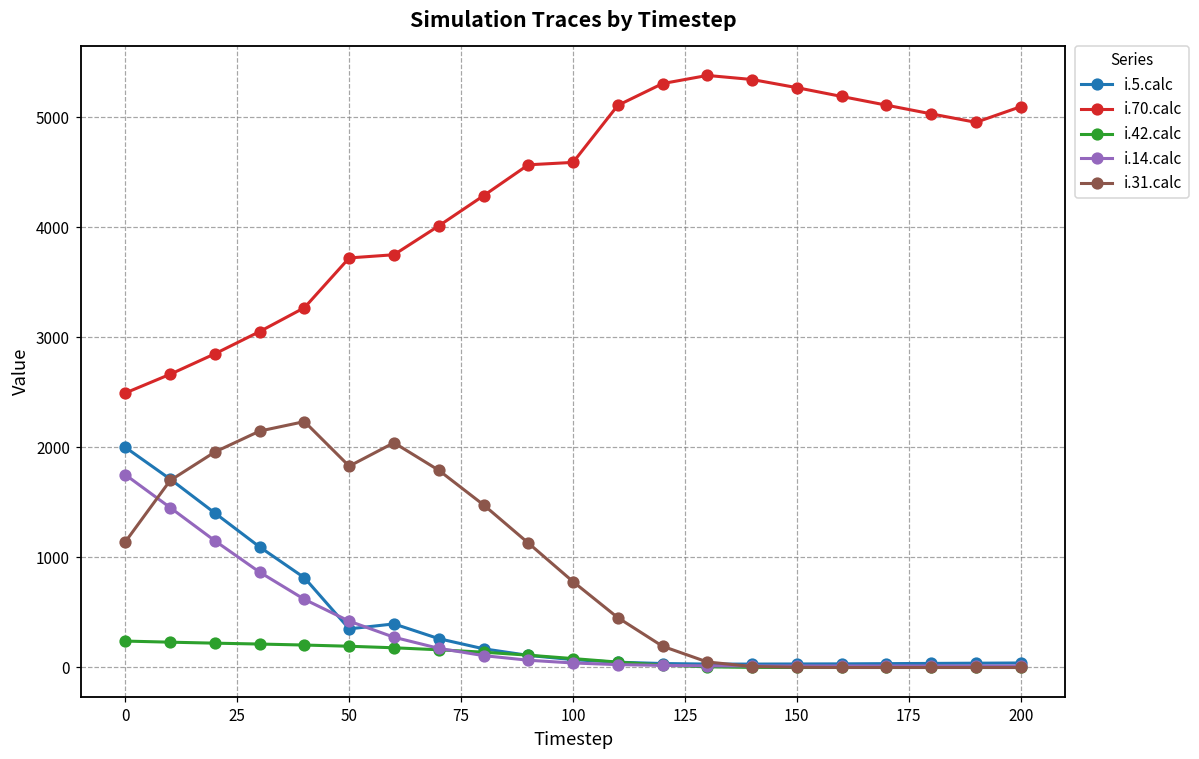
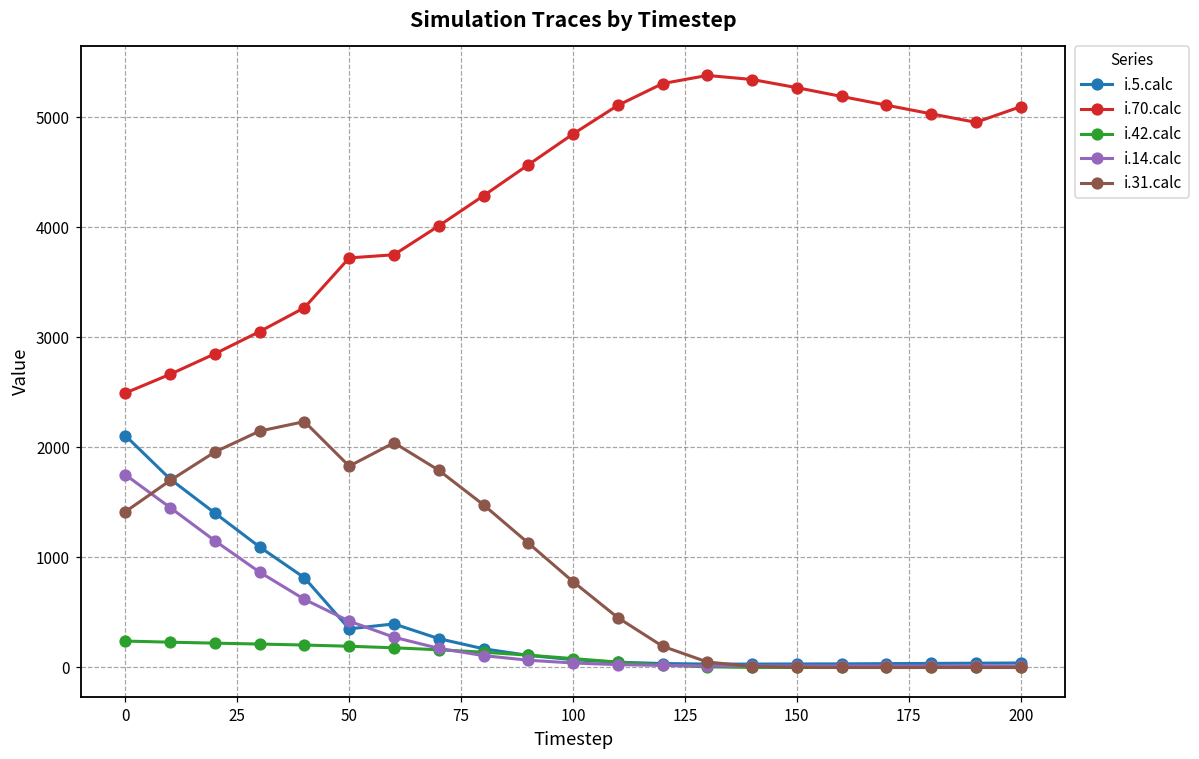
i.5.calc, 0: 2000 -> 2110
i.31.calc, 0: 1140 -> 1420
i.70.calc, 100: 4590 -> 4850
